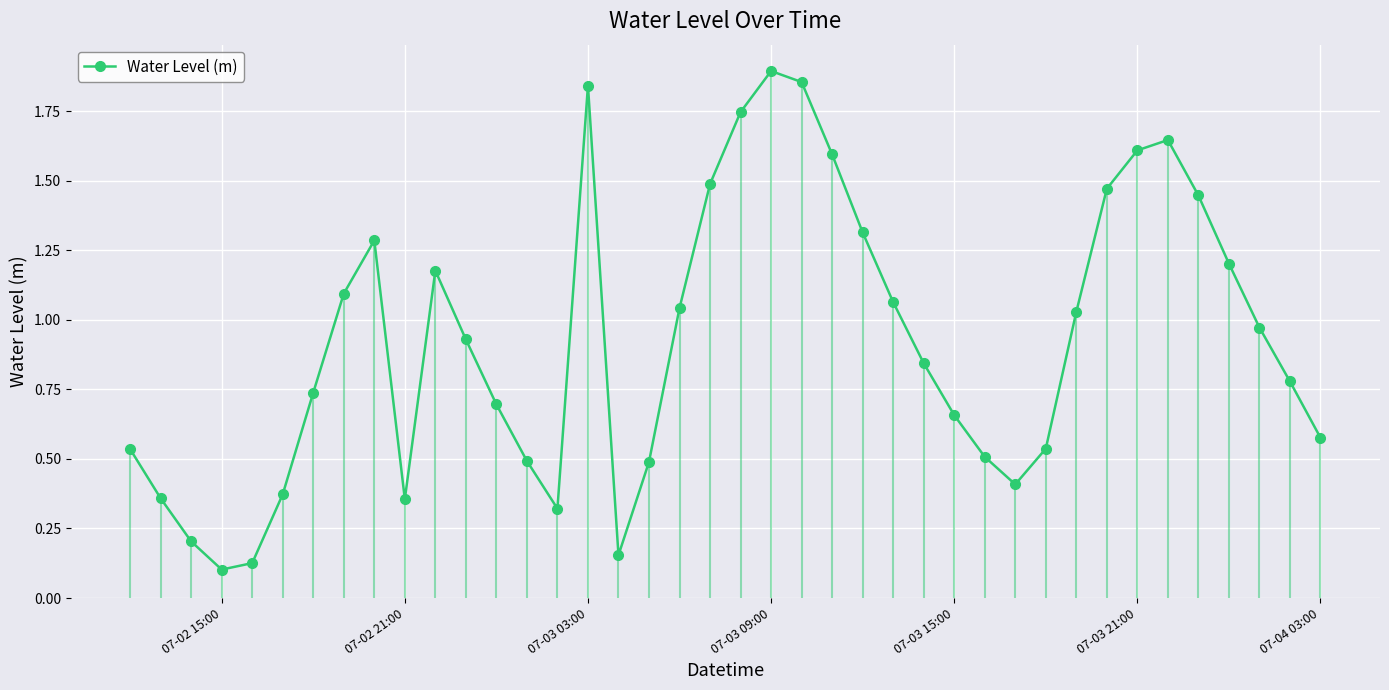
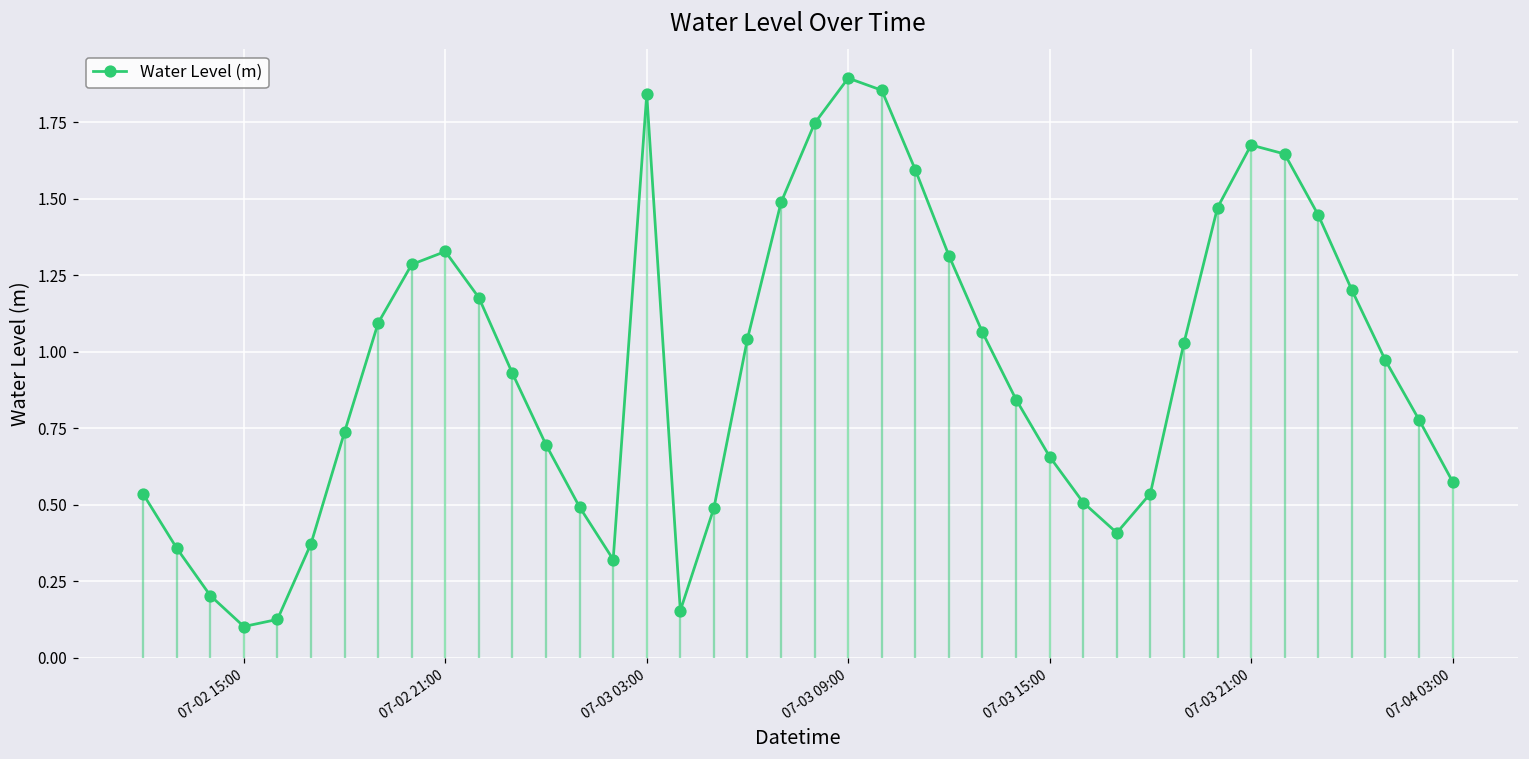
07-02 21:00: 0.36 -> 1.33
07-03 21:00: 1.61 -> 1.68
